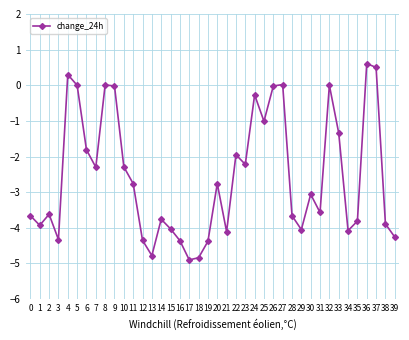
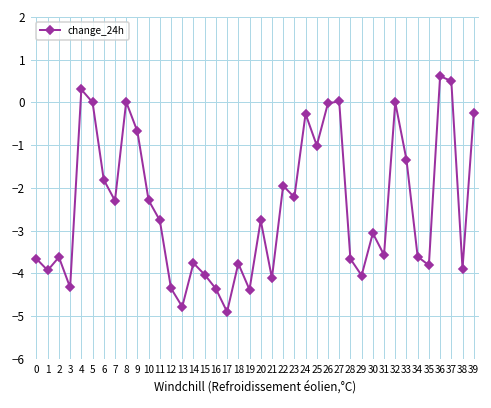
9: 0.0 -> -0.7
18: -4.8 -> -3.8
34: -4.1 -> -3.6
39: -4.3 -> -0.3
